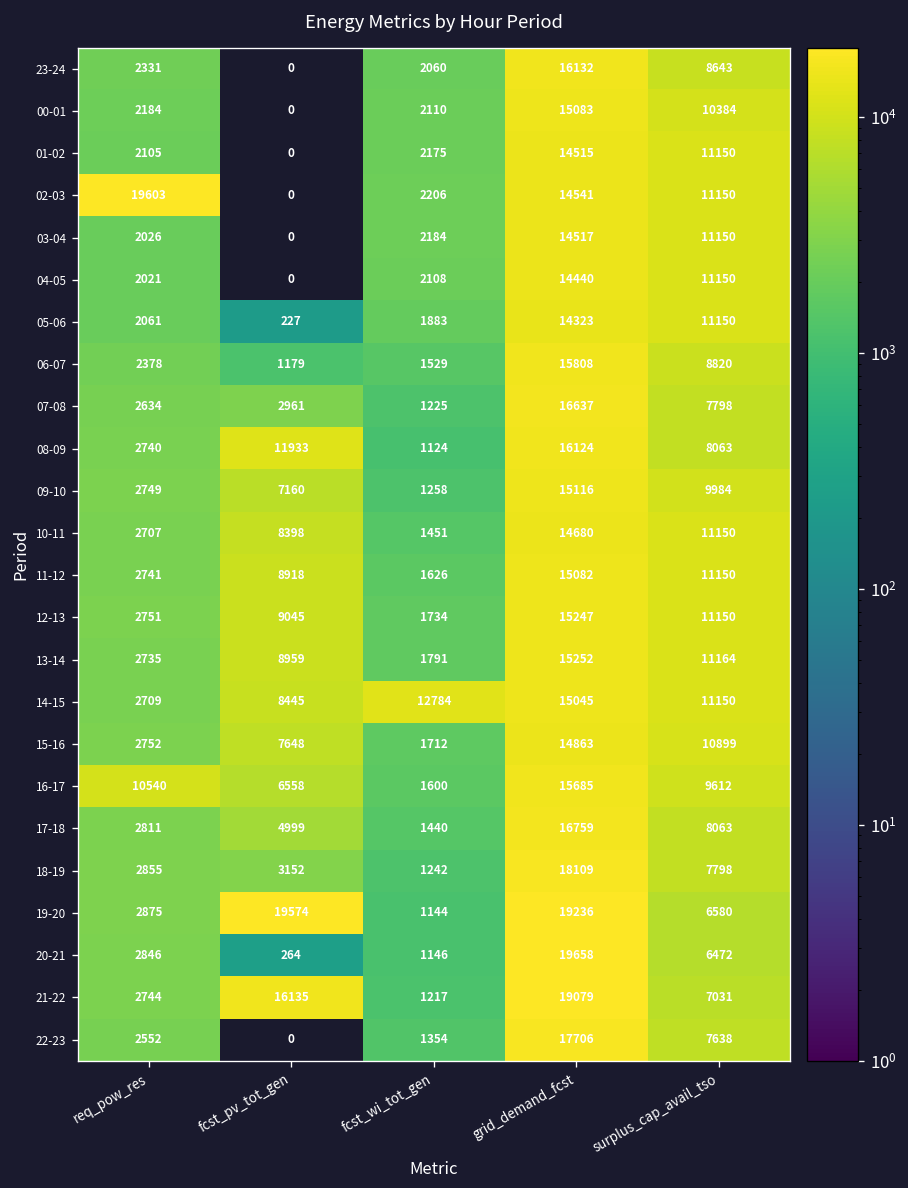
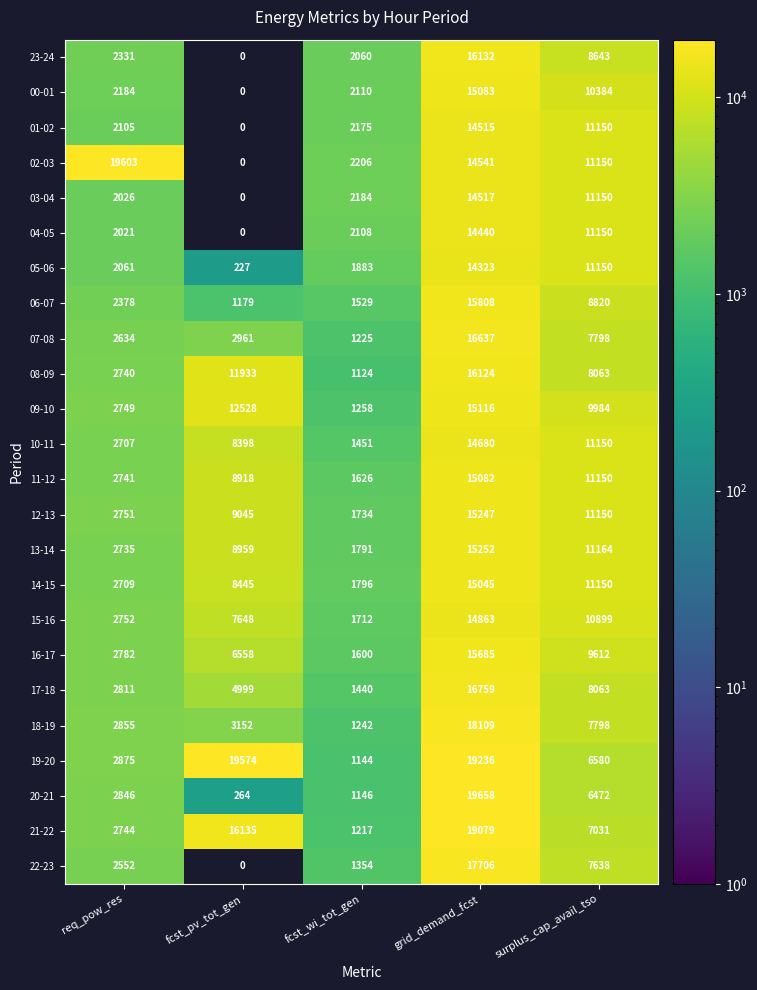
09-10, fcst_pv_tot_gen: 7160 -> 12528
14-15, fcst_wi_tot_gen: 12784 -> 1796
16-17, req_pow_res: 10540 -> 2782
